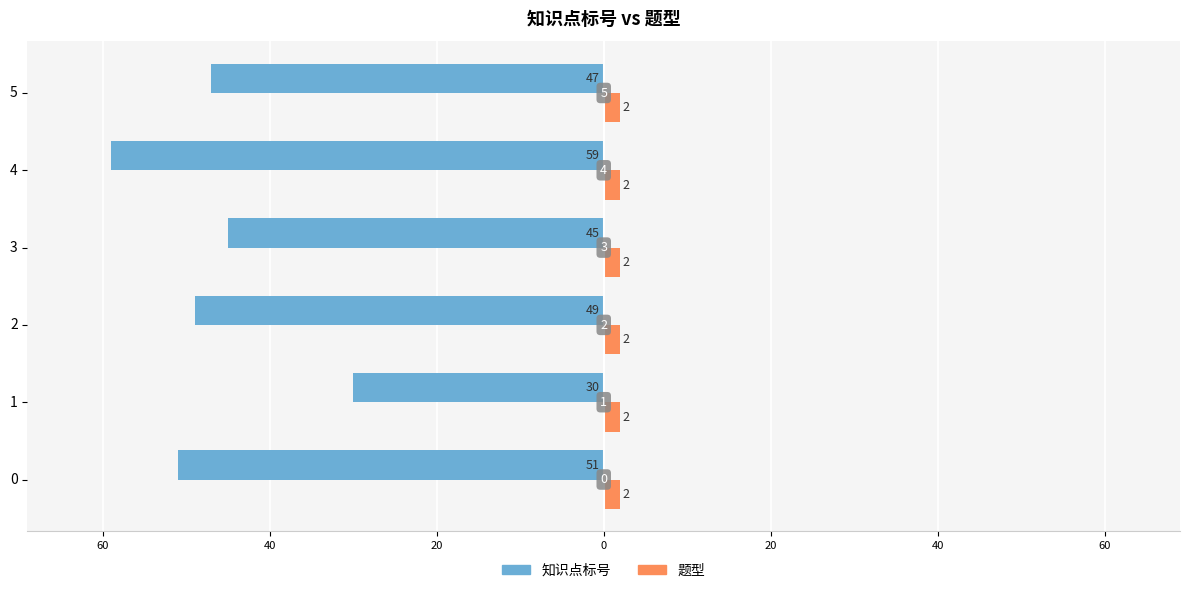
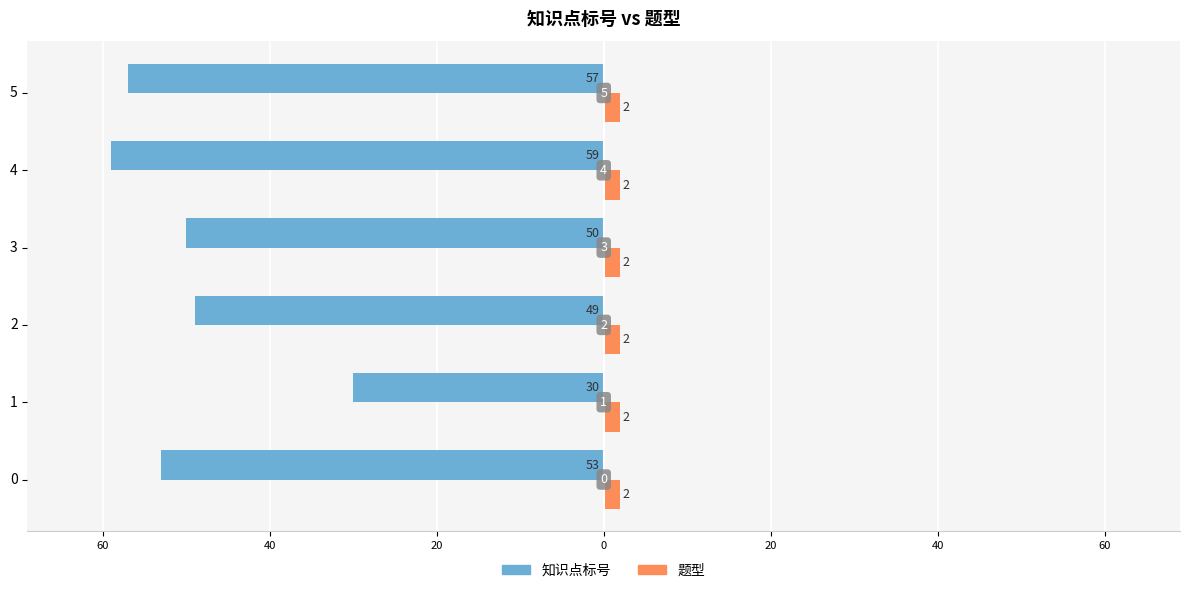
知识点标号, 5: 47 -> 57
知识点标号, 3: 45 -> 50
知识点标号, 0: 51 -> 53
